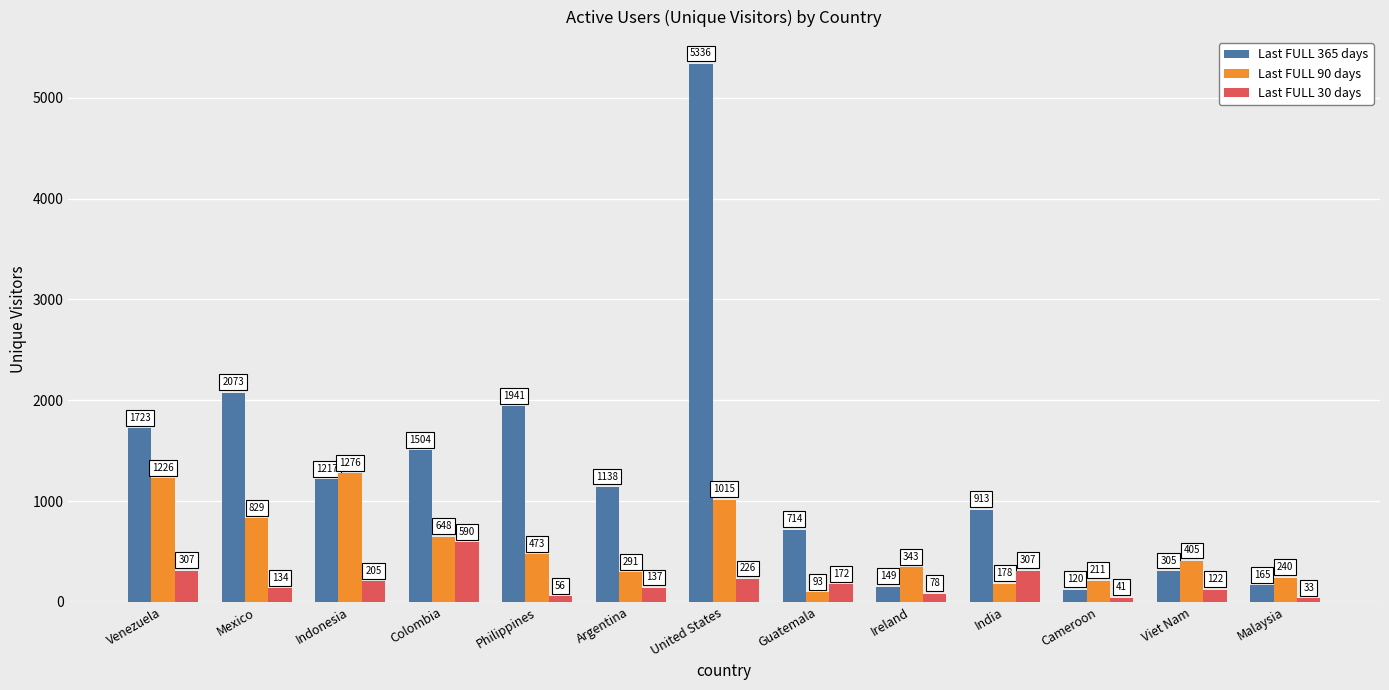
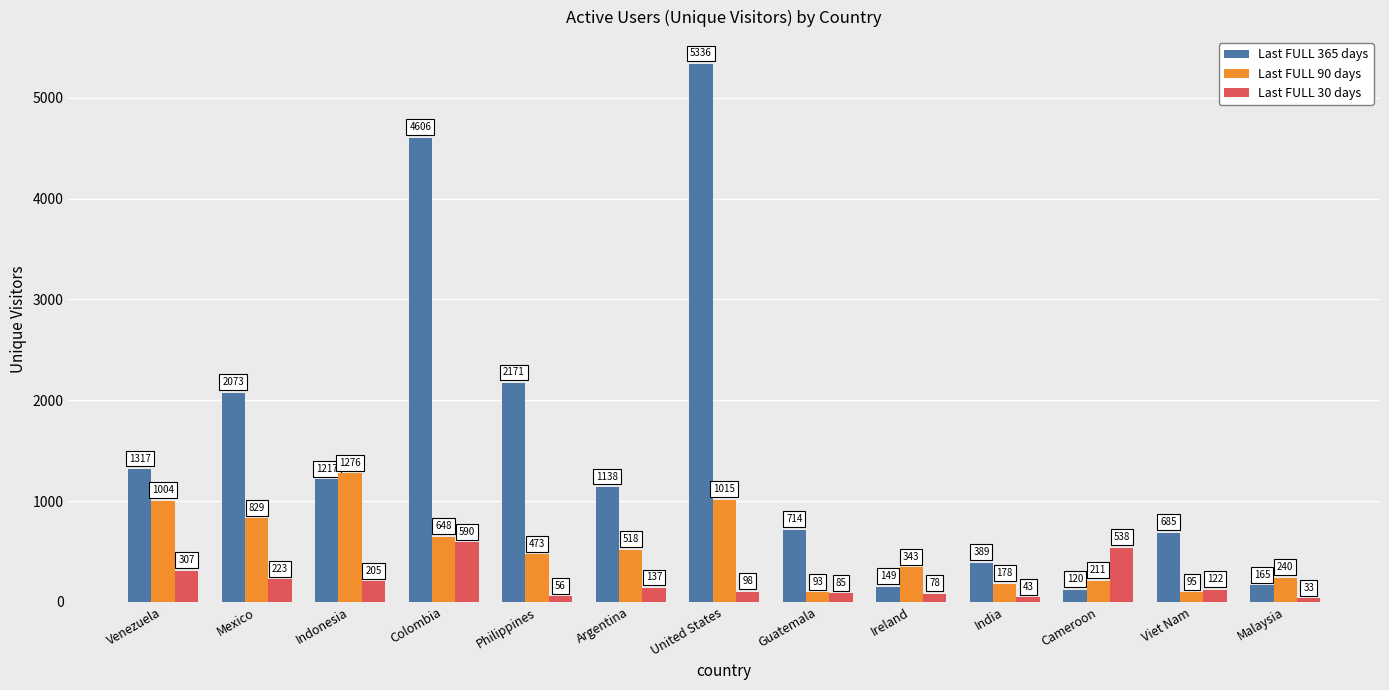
Last FULL 365 days, Venezuela: 1723 -> 1317
Last FULL 90 days, Venezuela: 1226 -> 1004
Last FULL 30 days, Mexico: 134 -> 223
Last FULL 365 days, Colombia: 1504 -> 4606
Last FULL 365 days, Philippines: 1941 -> 2171
Last FULL 90 days, Argentina: 291 -> 518
Last FULL 30 days, United States: 226 -> 98
Last FULL 30 days, Guatemala: 172 -> 85
Last FULL 365 days, India: 913 -> 389
Last FULL 30 days, India: 307 -> 43
Last FULL 30 days, Cameroon: 41 -> 538
Last FULL 365 days, Viet Nam: 305 -> 685
Last FULL 90 days, Viet Nam: 405 -> 95
